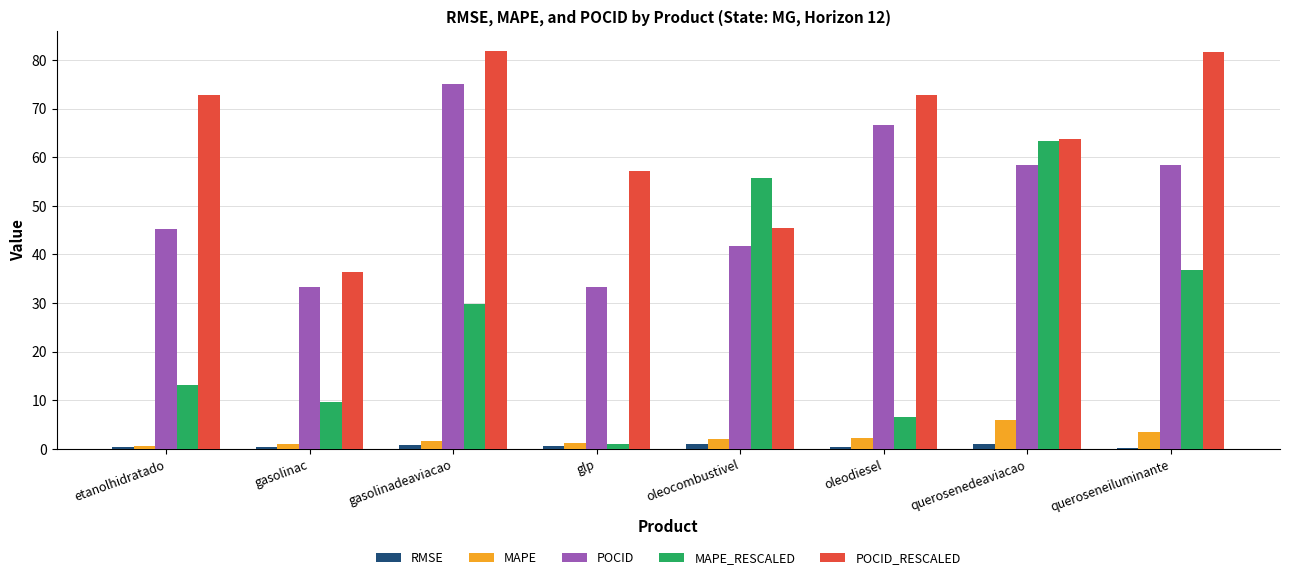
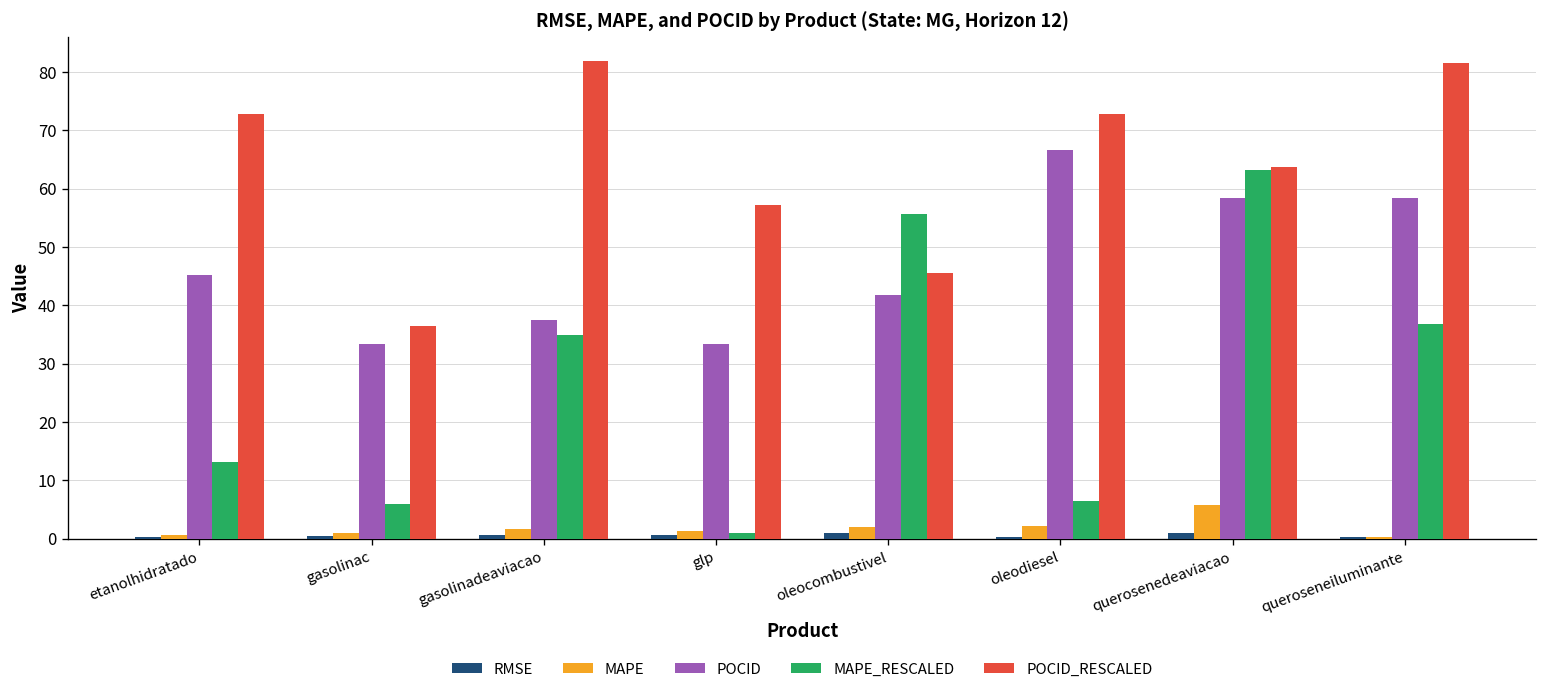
MAPE_RESCALED, gasolinac: 10 -> 6
POCID, gasolinadeaviacao: 75 -> 37
MAPE_RESCALED, gasolinadeaviacao: 30 -> 35
MAPE, queroseneiluminante: 3 -> 0
